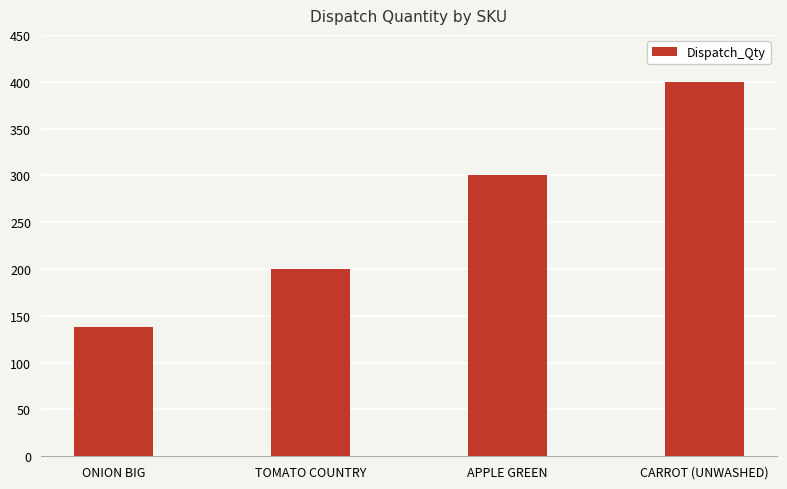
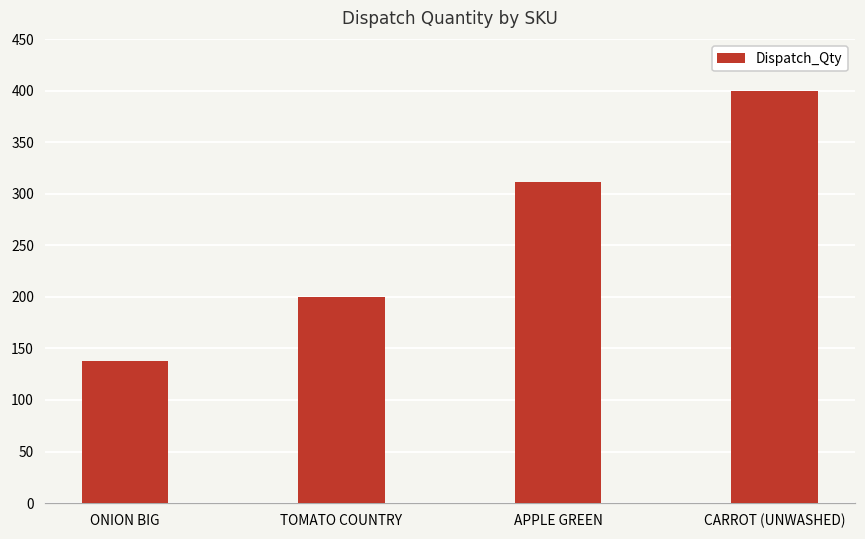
APPLE GREEN: 300 -> 310
